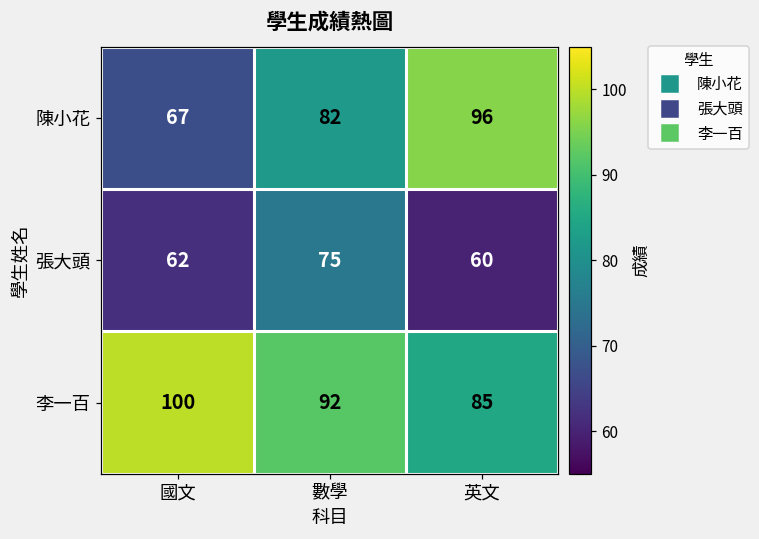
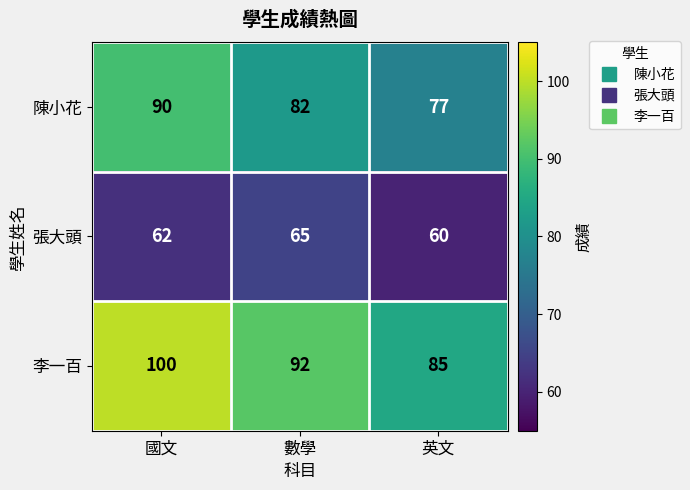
陳小花, 國文: 67 -> 90
陳小花, 英文: 96 -> 77
張大頭, 數學: 75 -> 65
